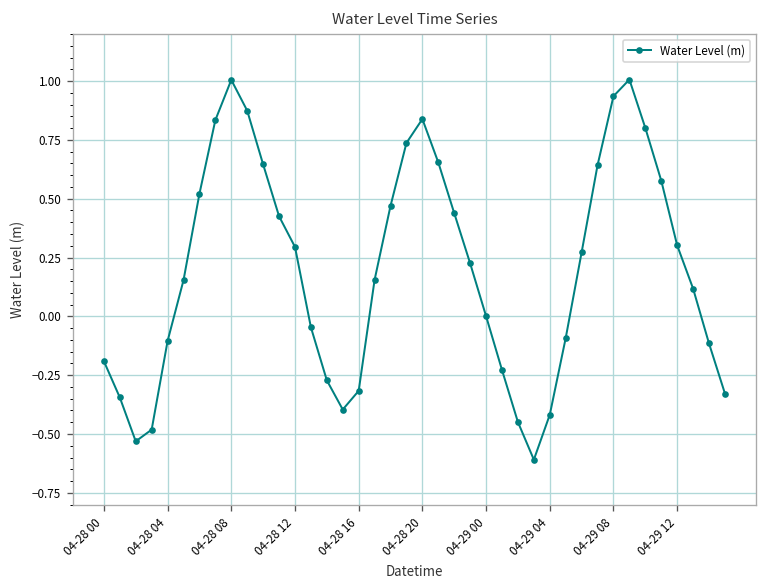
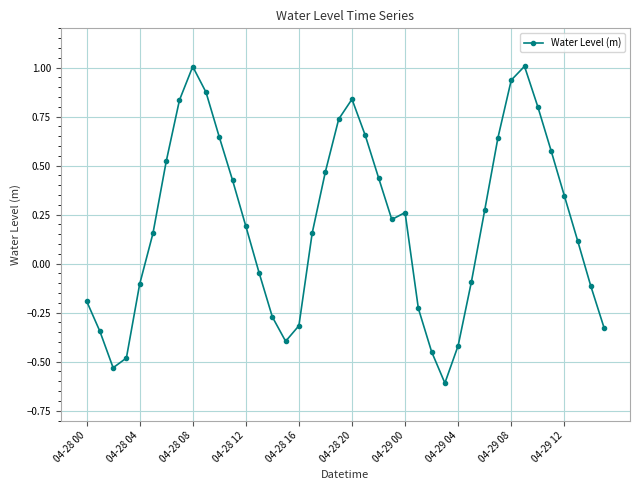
04-28 12: 0.30 -> 0.19
04-29 00: 0.00 -> 0.26
04-29 12: 0.30 -> 0.35
